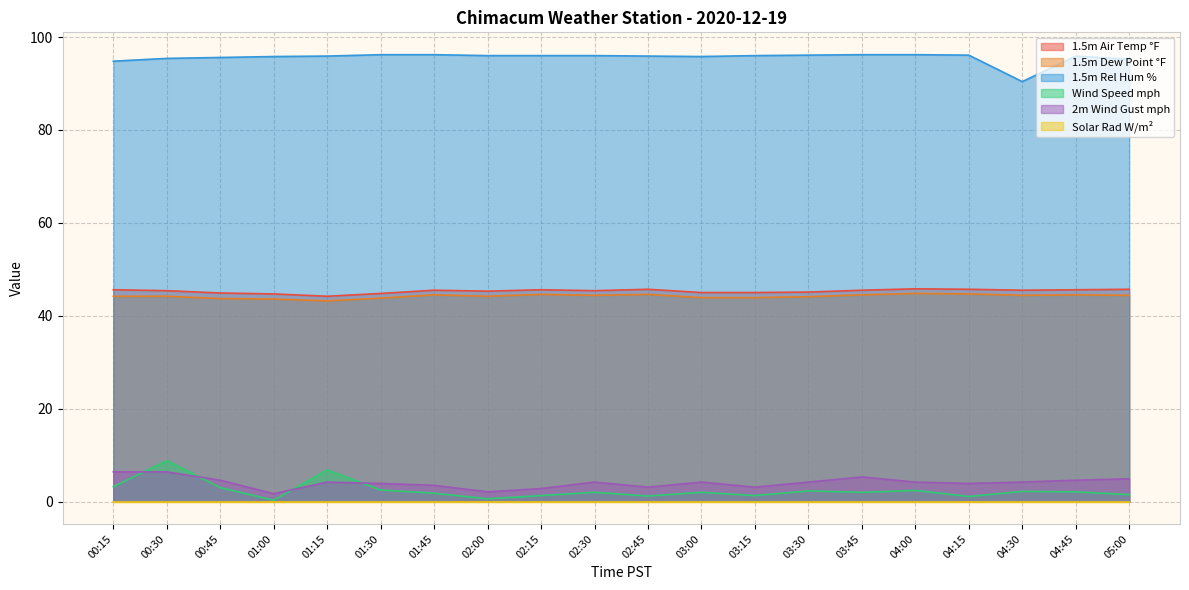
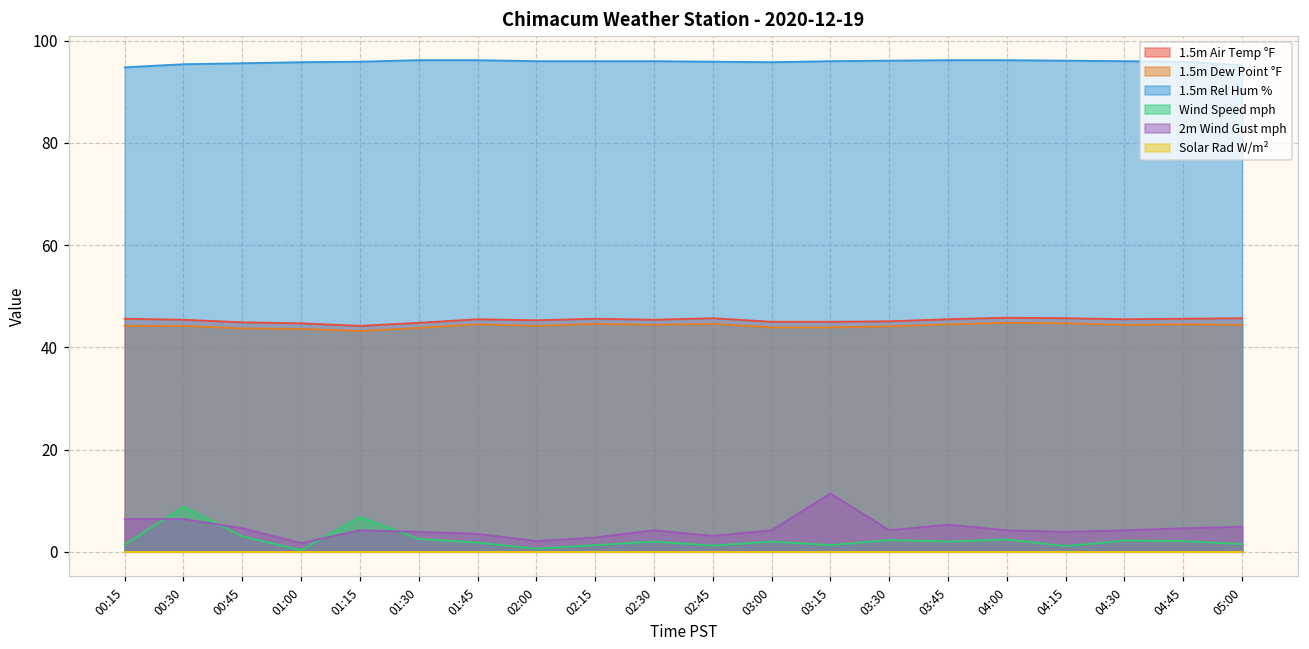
Wind Speed mph, 00:15: 3 -> 1
2m Wind Gust mph, 03:15: 3 -> 11
1.5m Rel Hum %, 04:30: 90 -> 96
